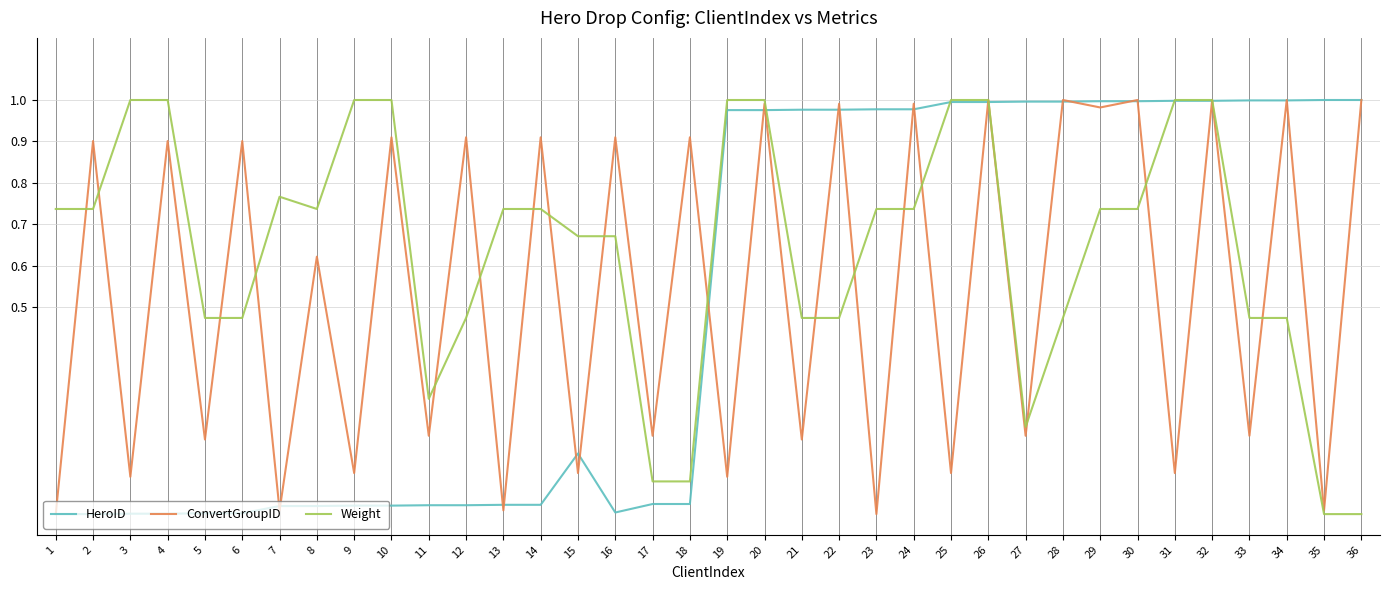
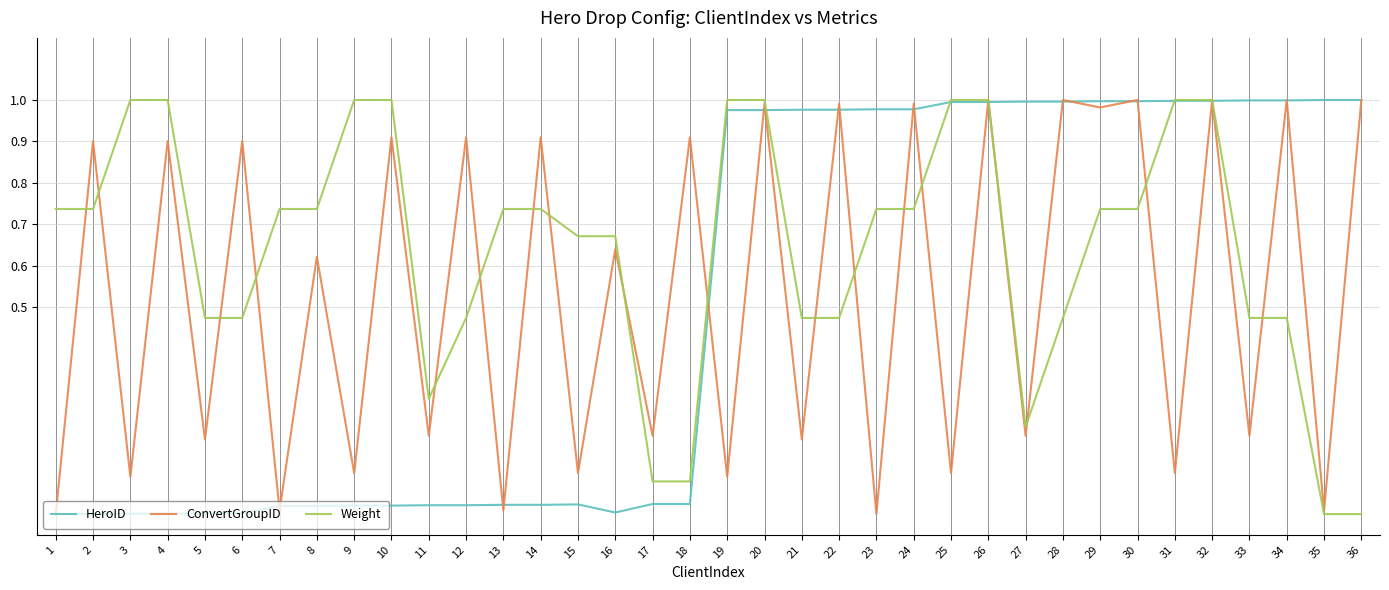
Weight, 7: 0.77 -> 0.74
HeroID, 15: 0.15 -> 0.02
ConvertGroupID, 16: 0.91 -> 0.64
